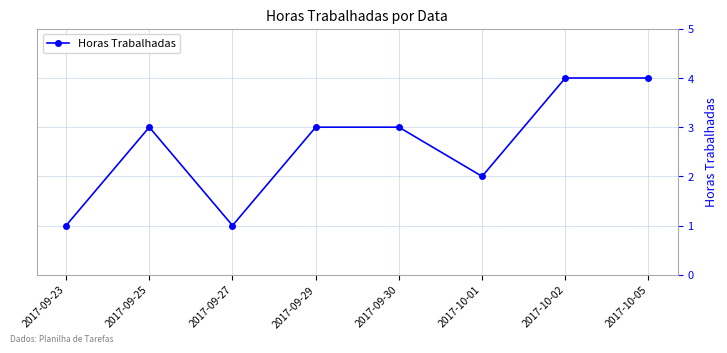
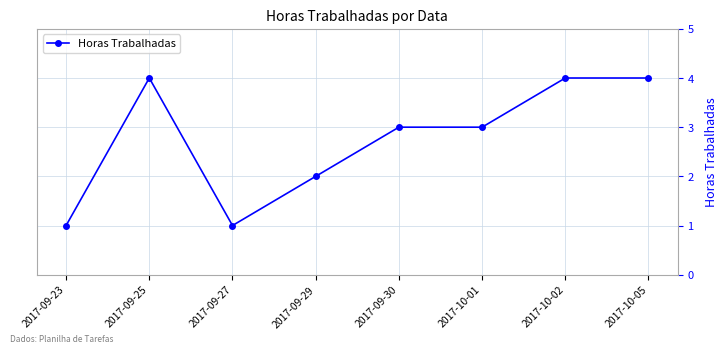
2017-09-25: 3 -> 4
2017-09-29: 3 -> 2
2017-10-01: 2 -> 3
